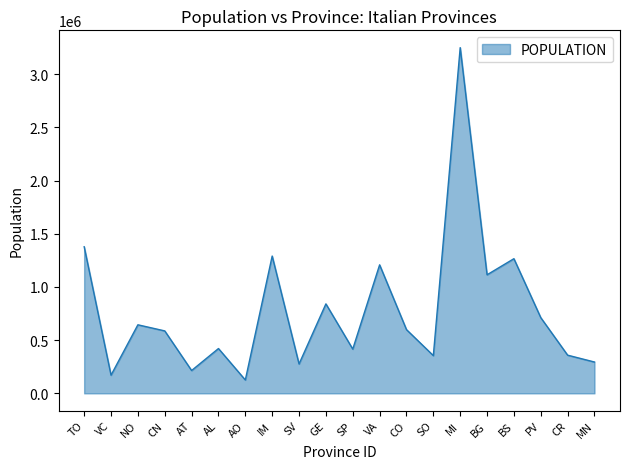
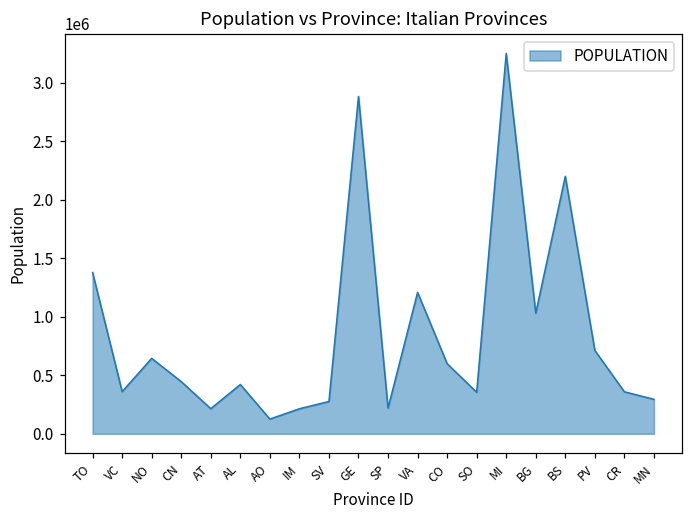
VC: 170000 -> 360000
CN: 590000 -> 450000
IM: 1290000 -> 210000
GE: 840000 -> 2880000
SP: 420000 -> 220000
BG: 1110000 -> 1030000
BS: 1270000 -> 2200000
